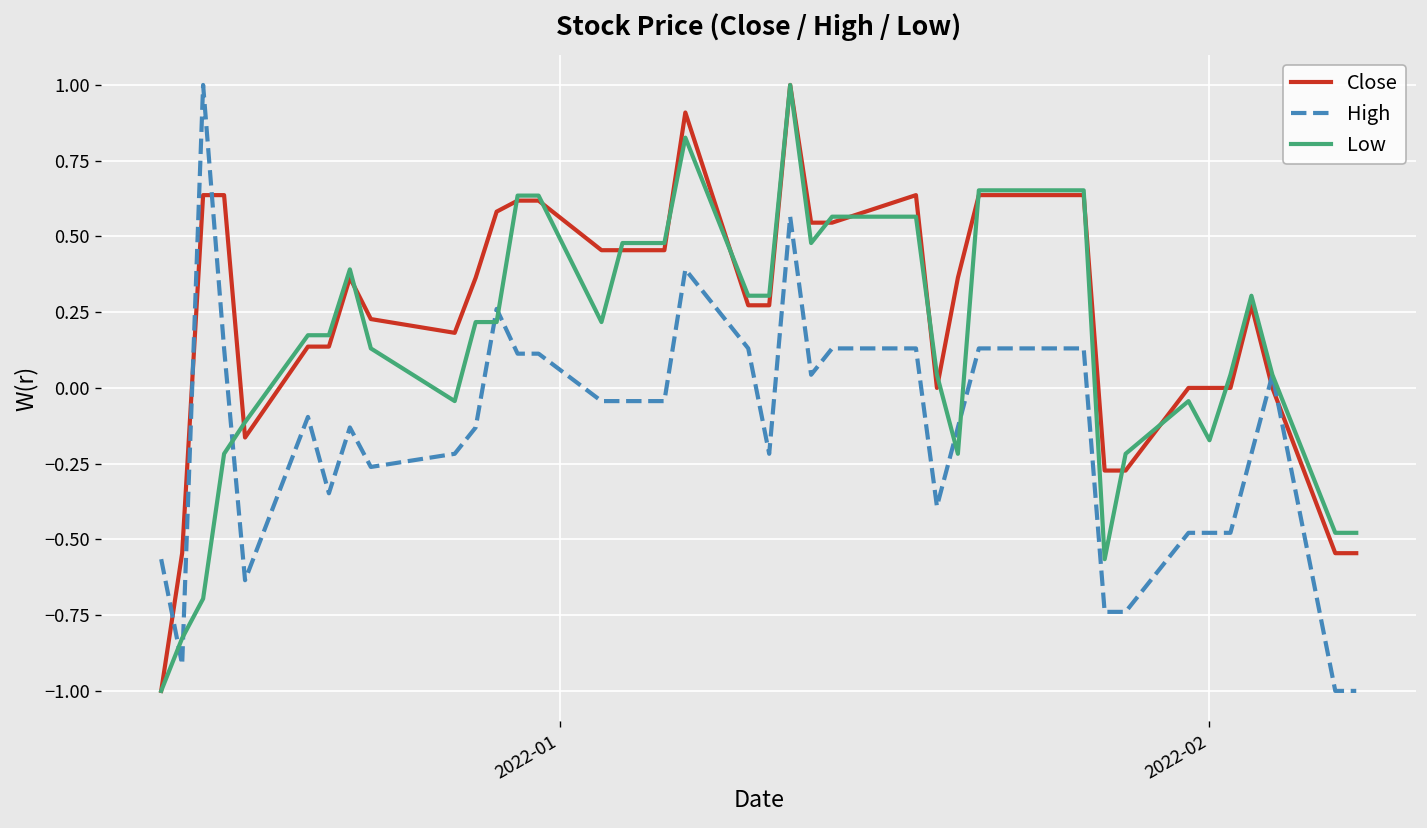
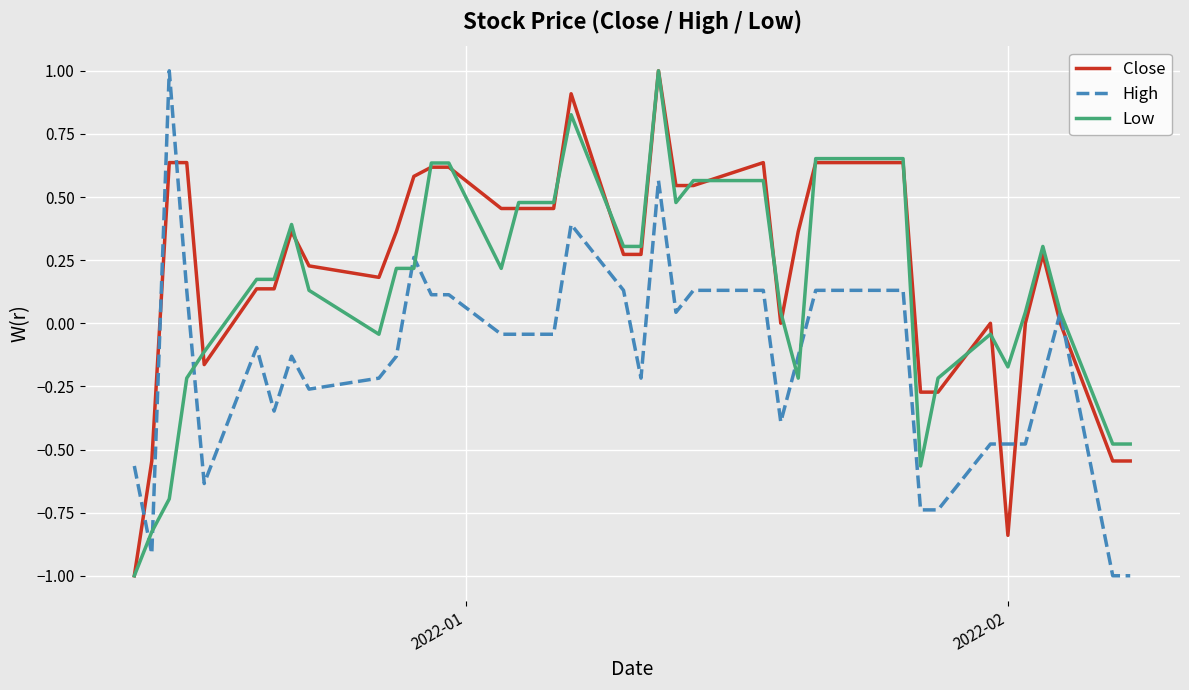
Close, 2022-02: 0.00 -> -0.84
